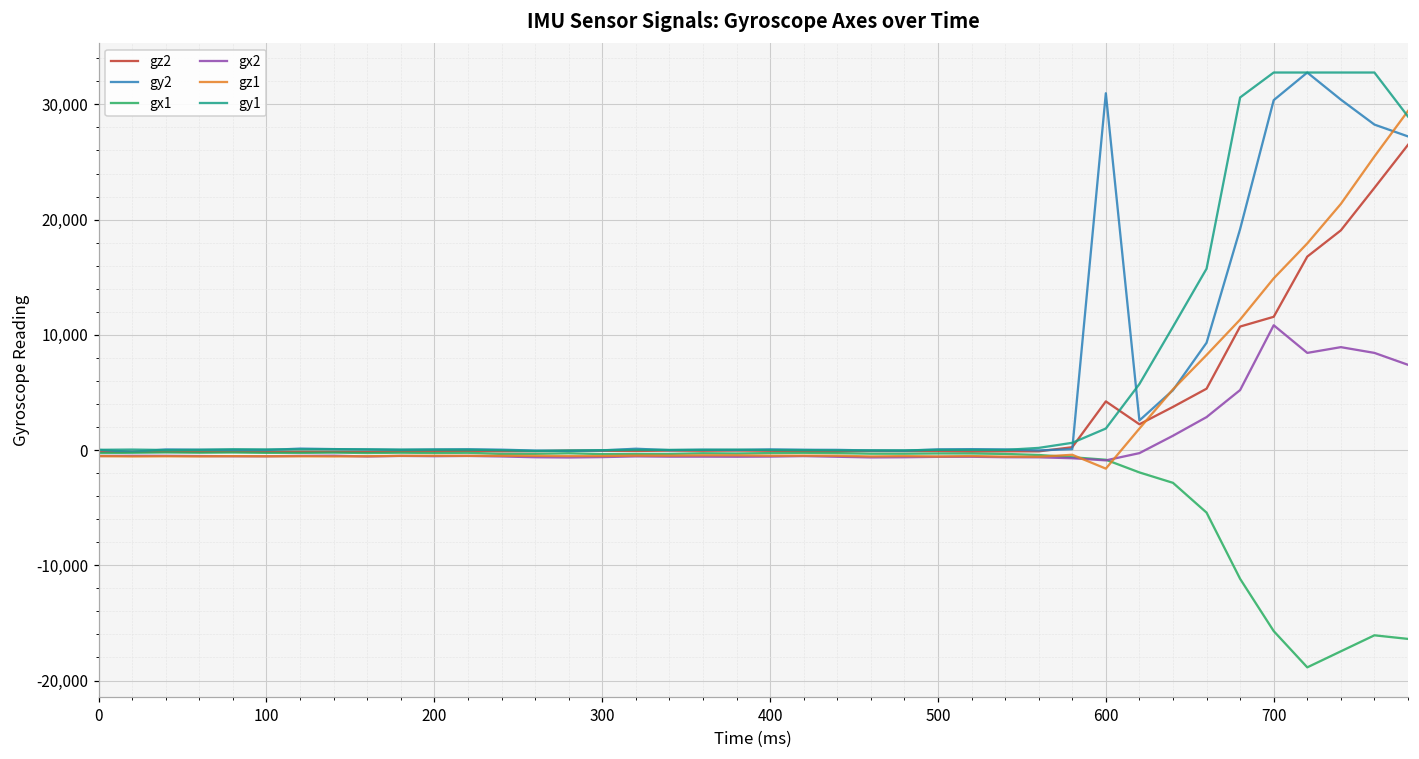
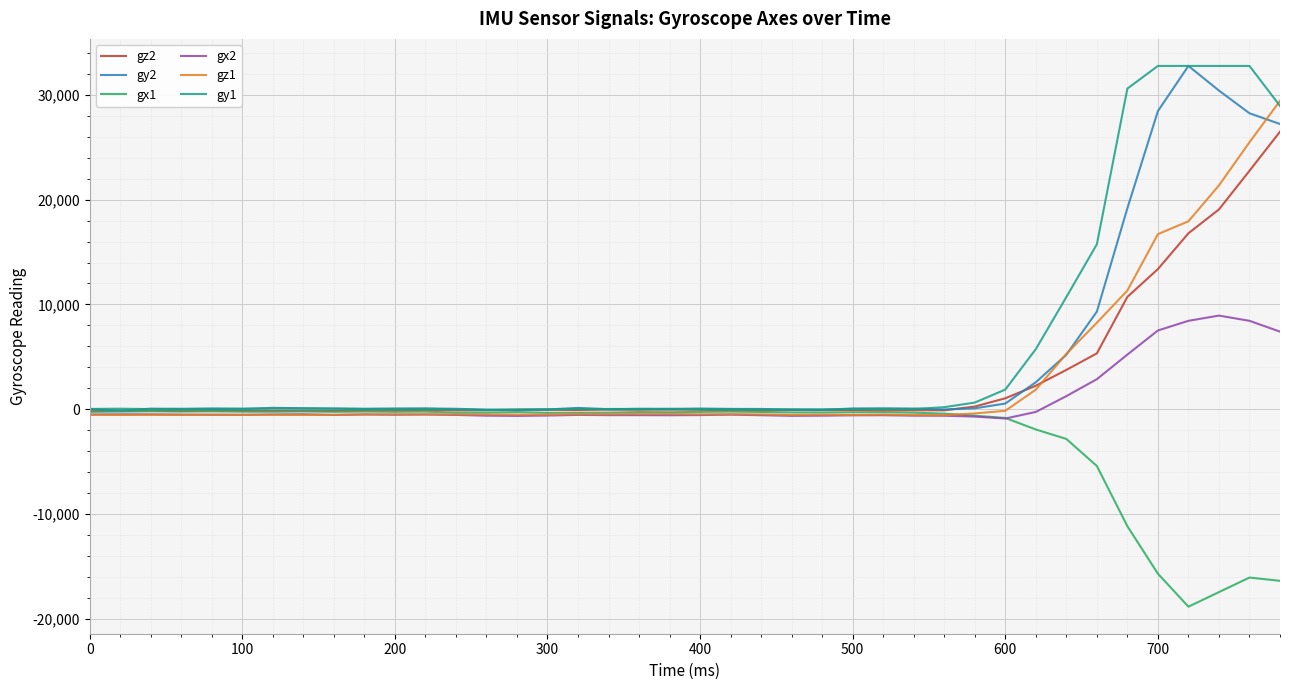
gz2, 600: 4,200 -> 1,000
gy2, 600: 31,000 -> 500
gz1, 600: -1,600 -> -200
gz2, 700: 11,600 -> 13,400
gy2, 700: 30,400 -> 28,500
gx2, 700: 10,800 -> 7,500
gz1, 700: 14,900 -> 16,700
